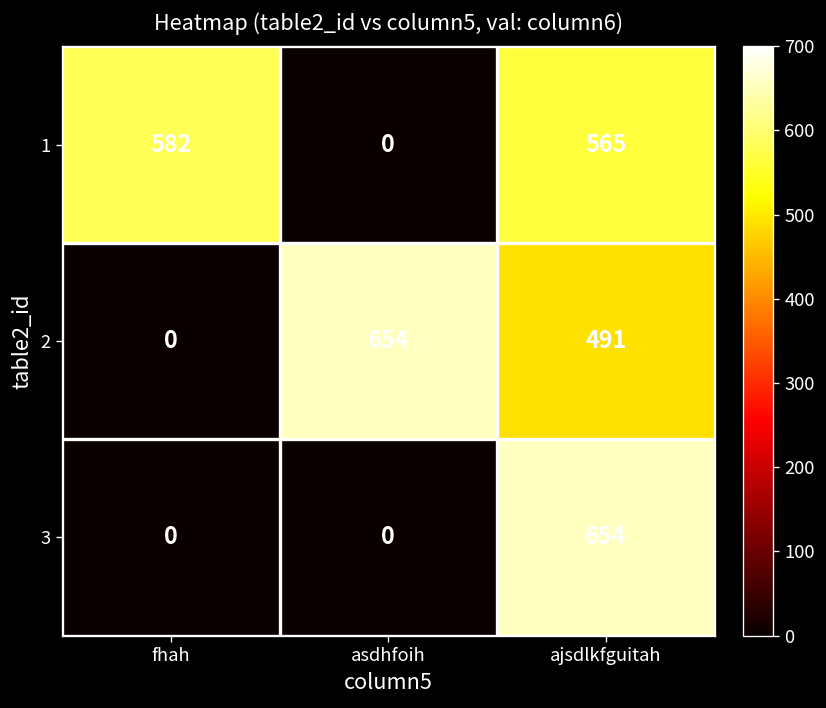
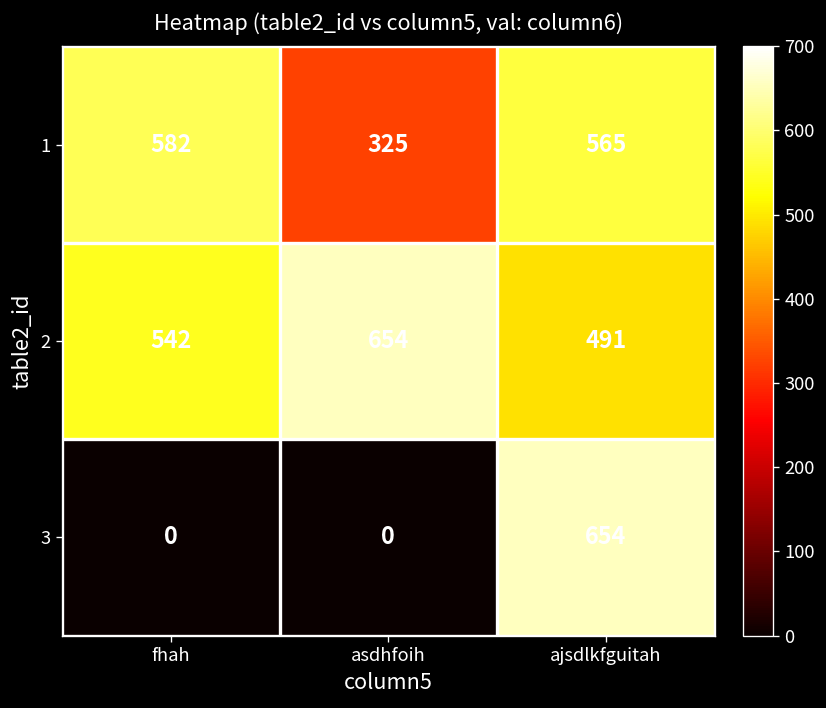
1, asdhfoih: 0 -> 325
2, fhah: 0 -> 542
